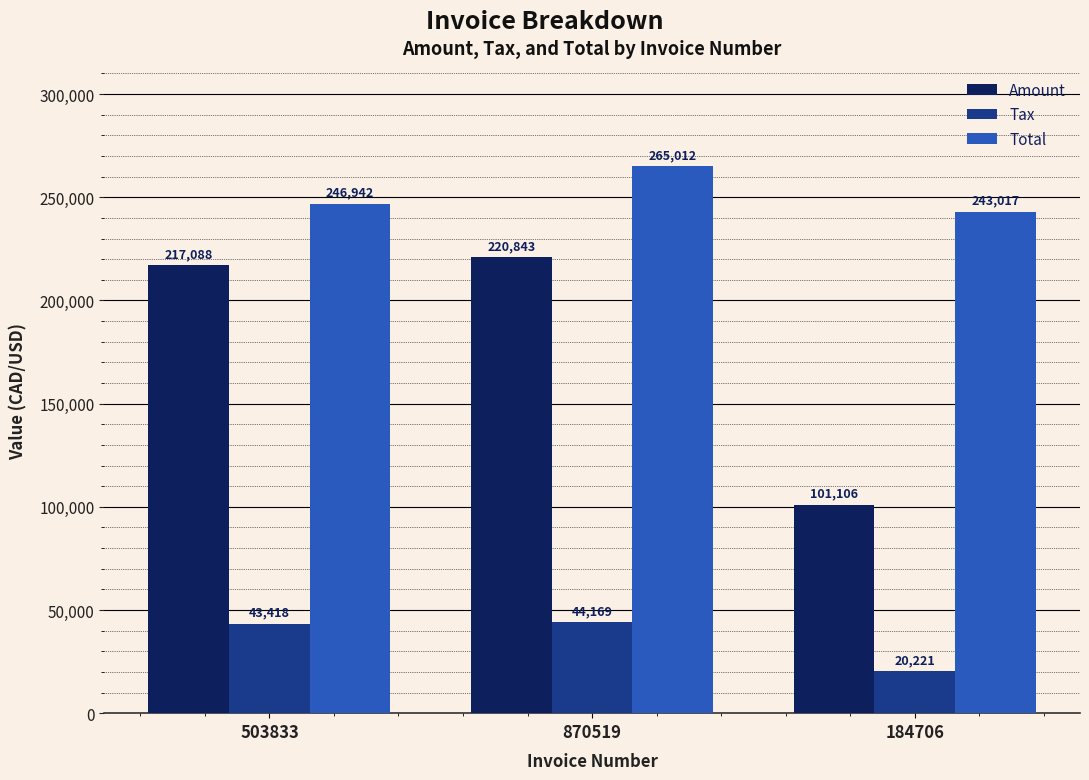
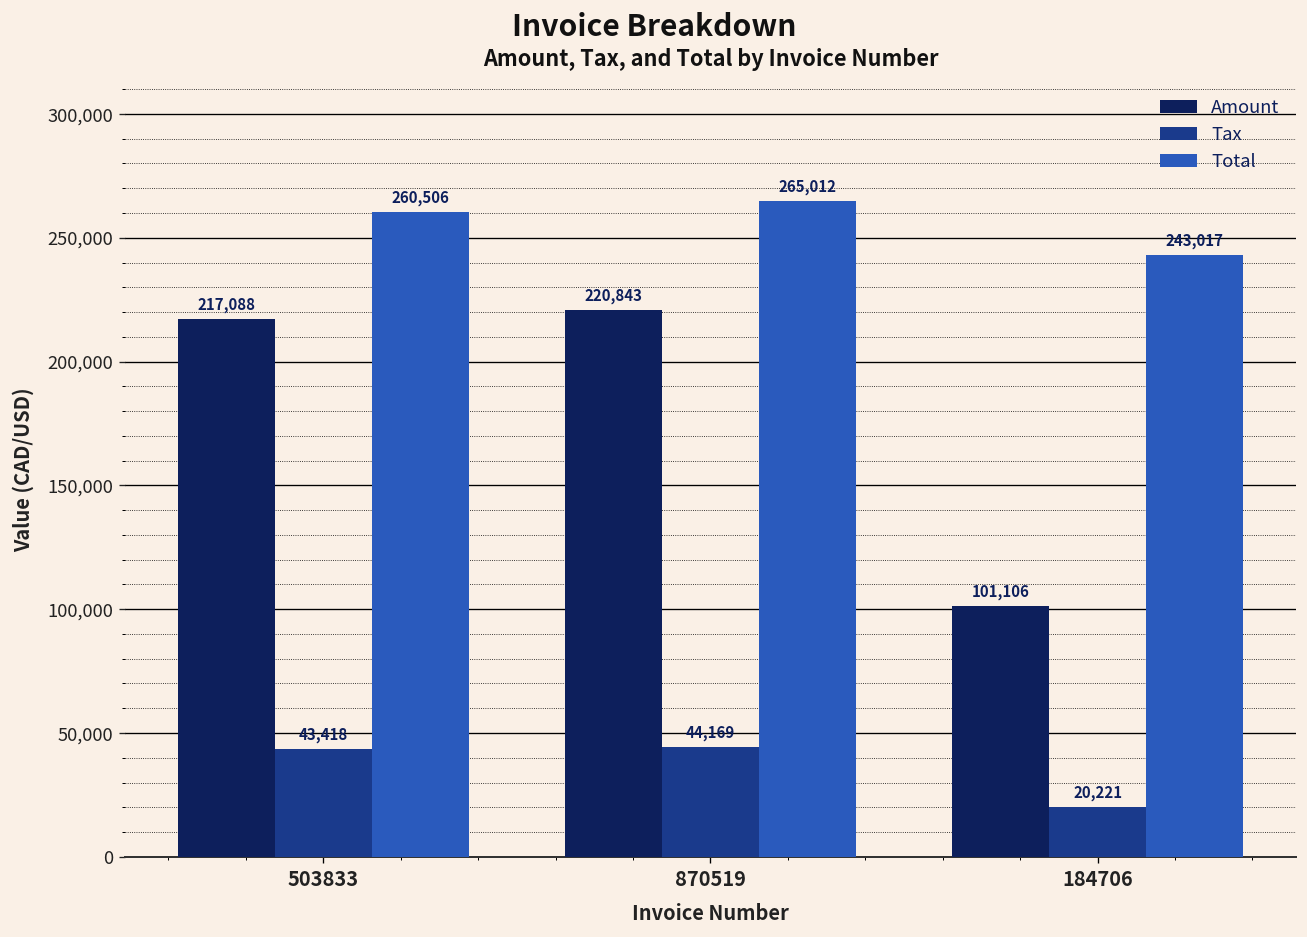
Total, 503833: 246,942 -> 260,506
